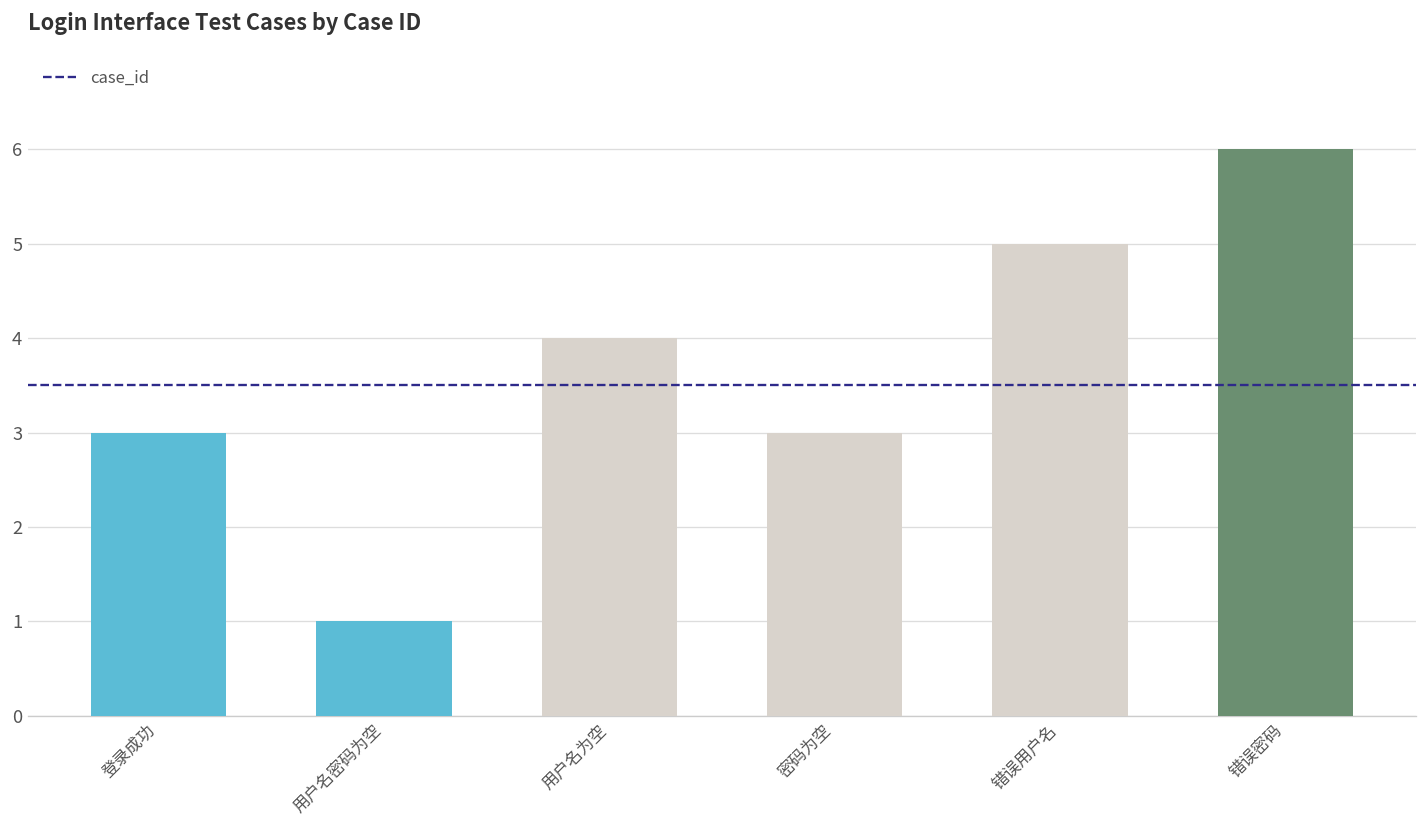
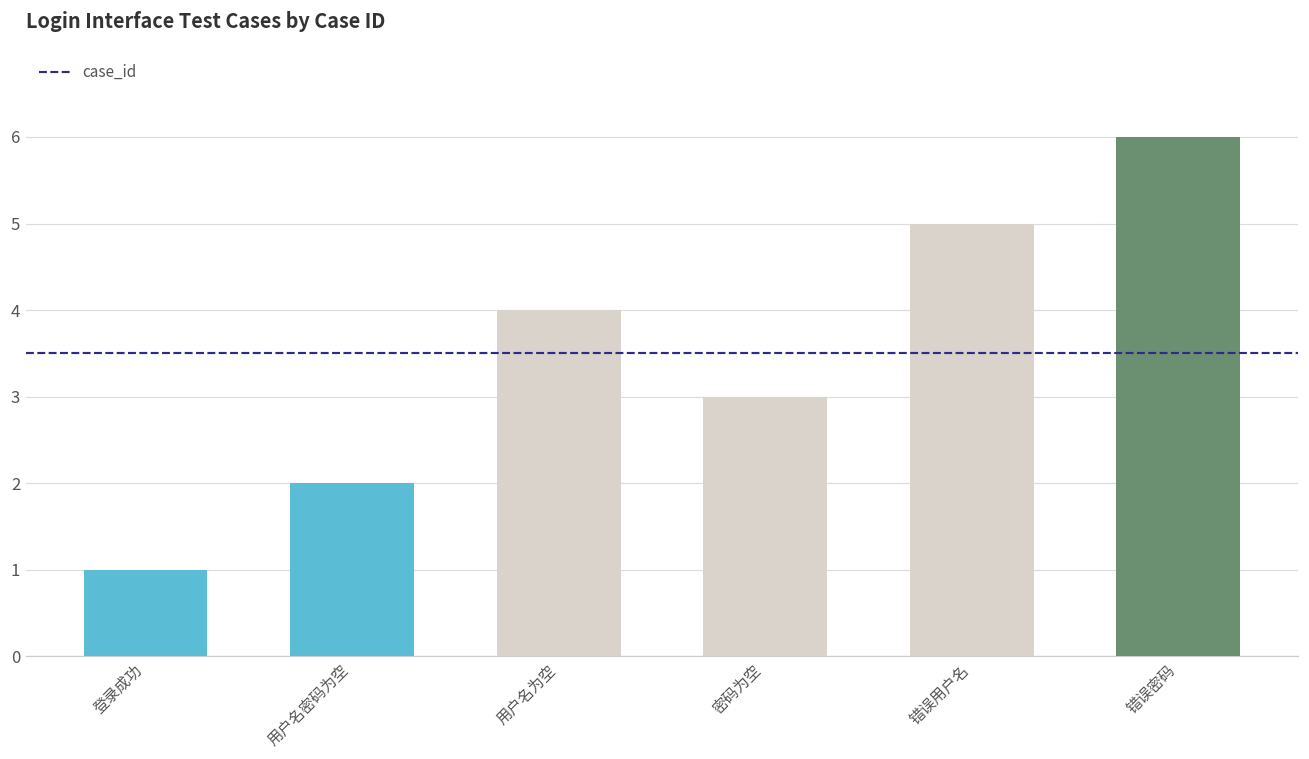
登录成功: 3 -> 1
用户名密码为空: 1 -> 2
